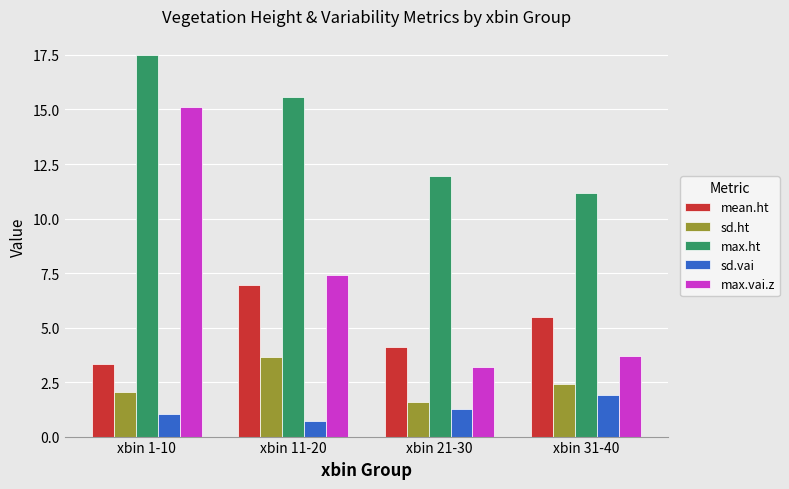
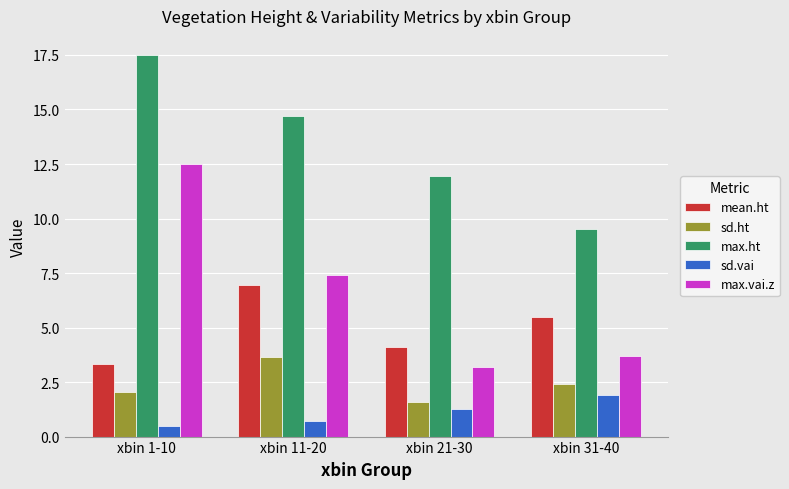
sd.vai, xbin 1-10: 1.1 -> 0.5
max.vai.z, xbin 1-10: 15.1 -> 12.5
max.ht, xbin 11-20: 15.6 -> 14.7
max.ht, xbin 31-40: 11.2 -> 9.5
